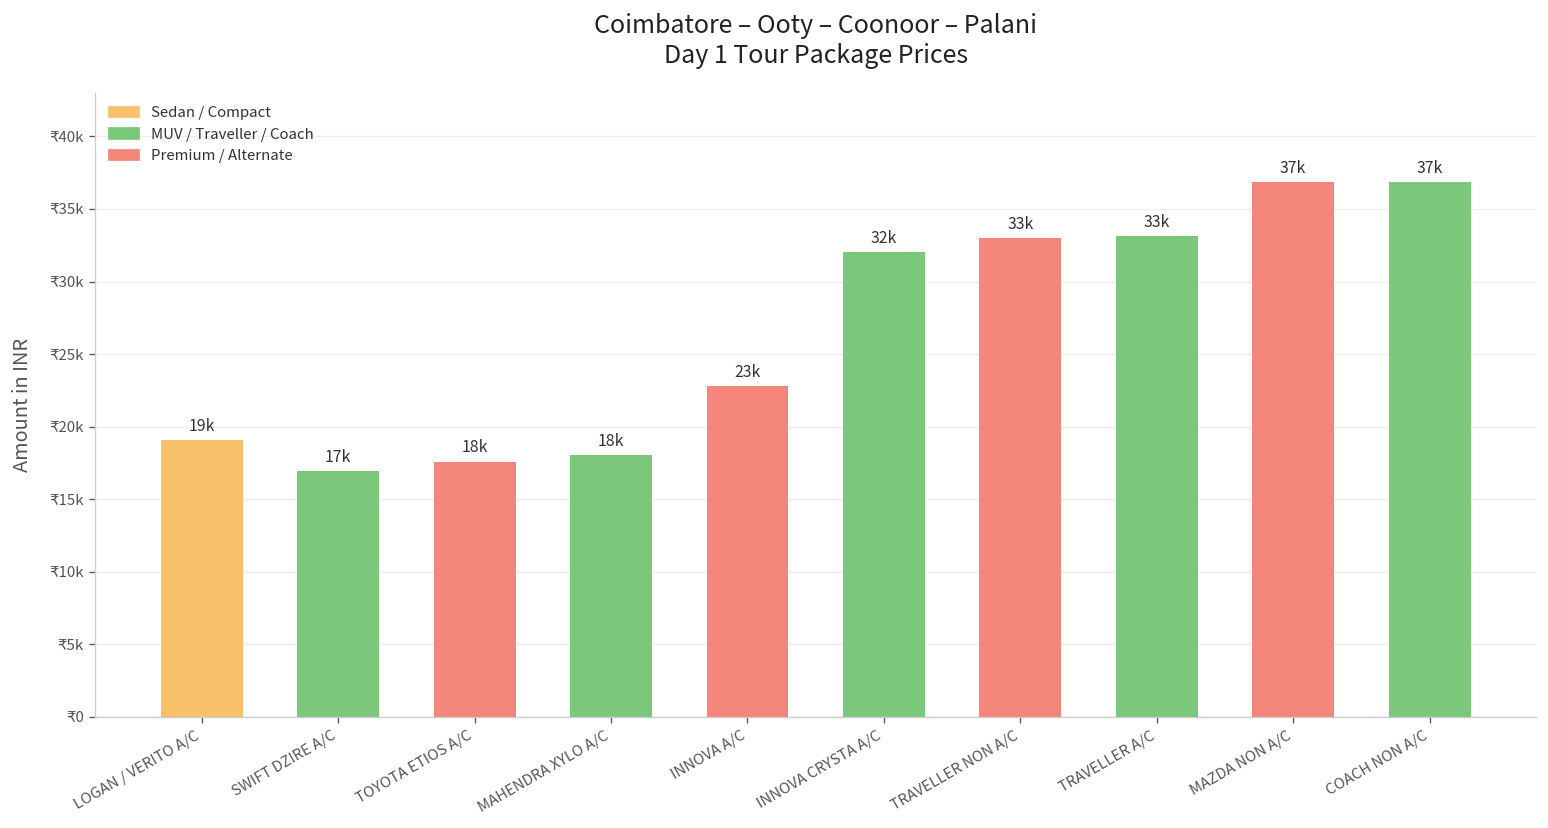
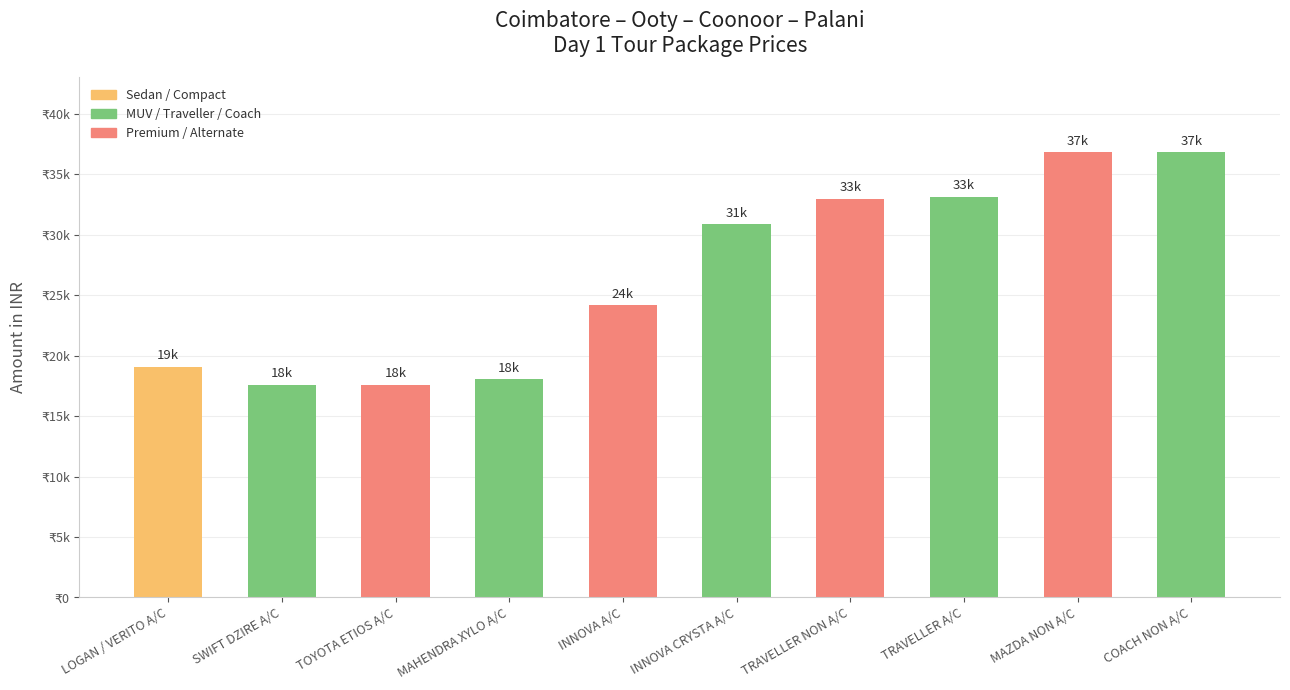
SWIFT DZIRE A/C: 17k -> 18k
INNOVA A/C: 23k -> 24k
INNOVA CRYSTA A/C: 32k -> 31k
